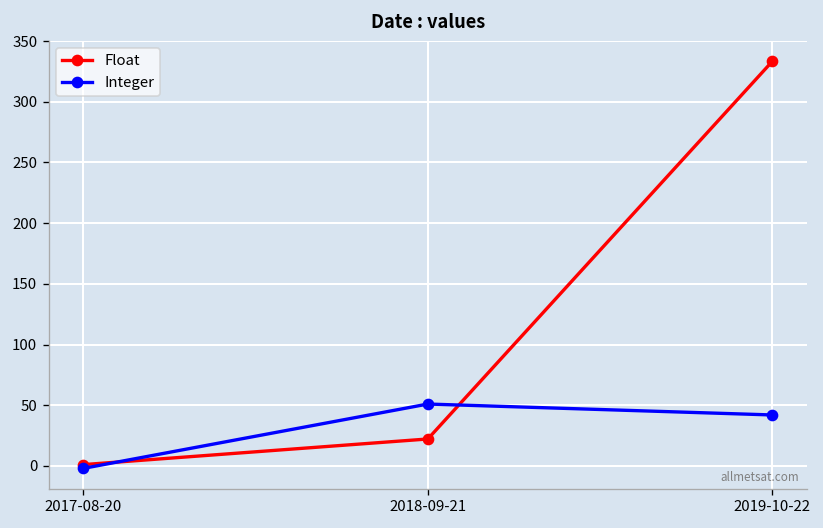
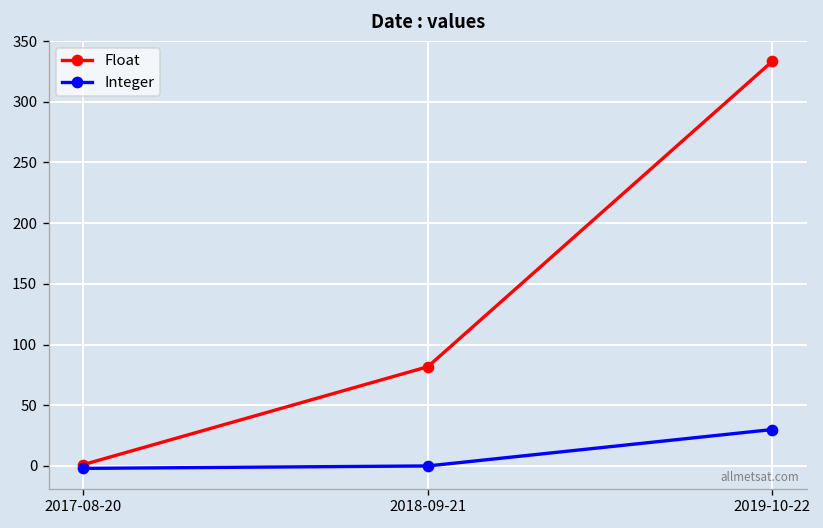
Float, 2018-09-21: 22 -> 82
Integer, 2018-09-21: 51 -> 0
Integer, 2019-10-22: 42 -> 30
